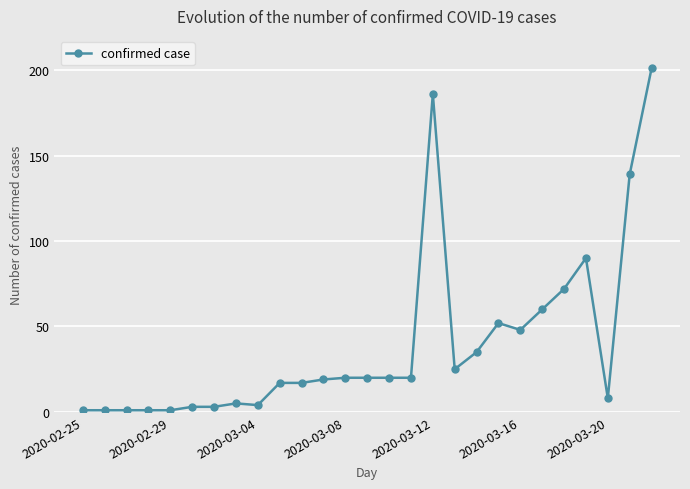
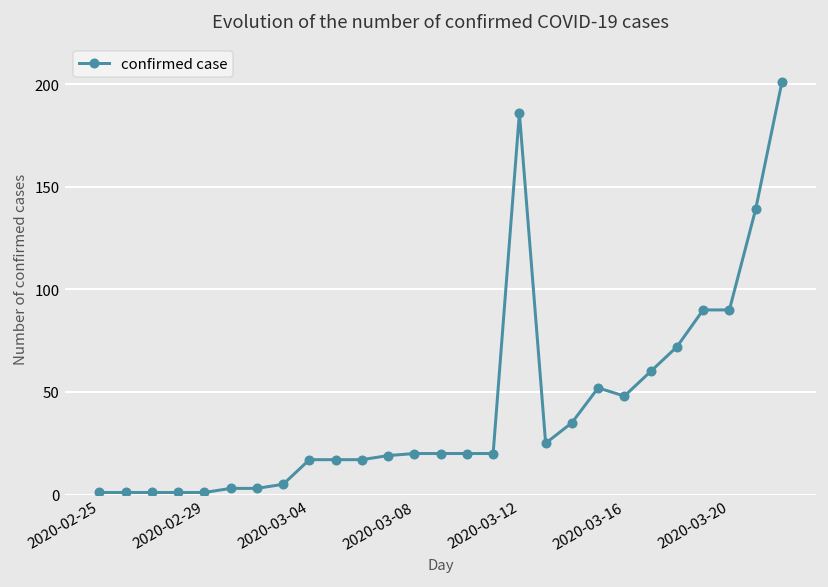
2020-03-04: 4 -> 17
2020-03-20: 8 -> 90
